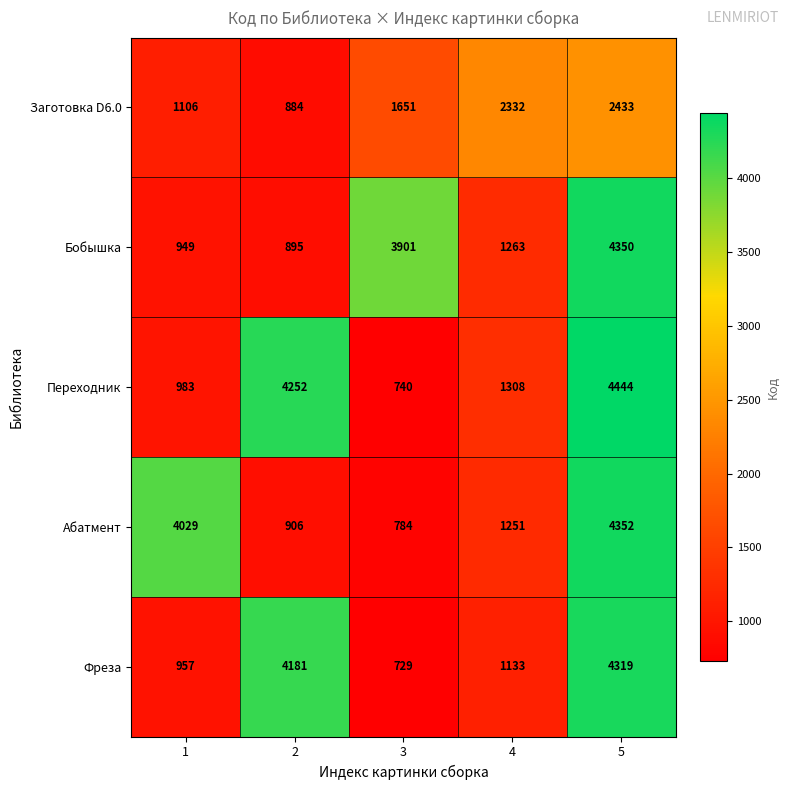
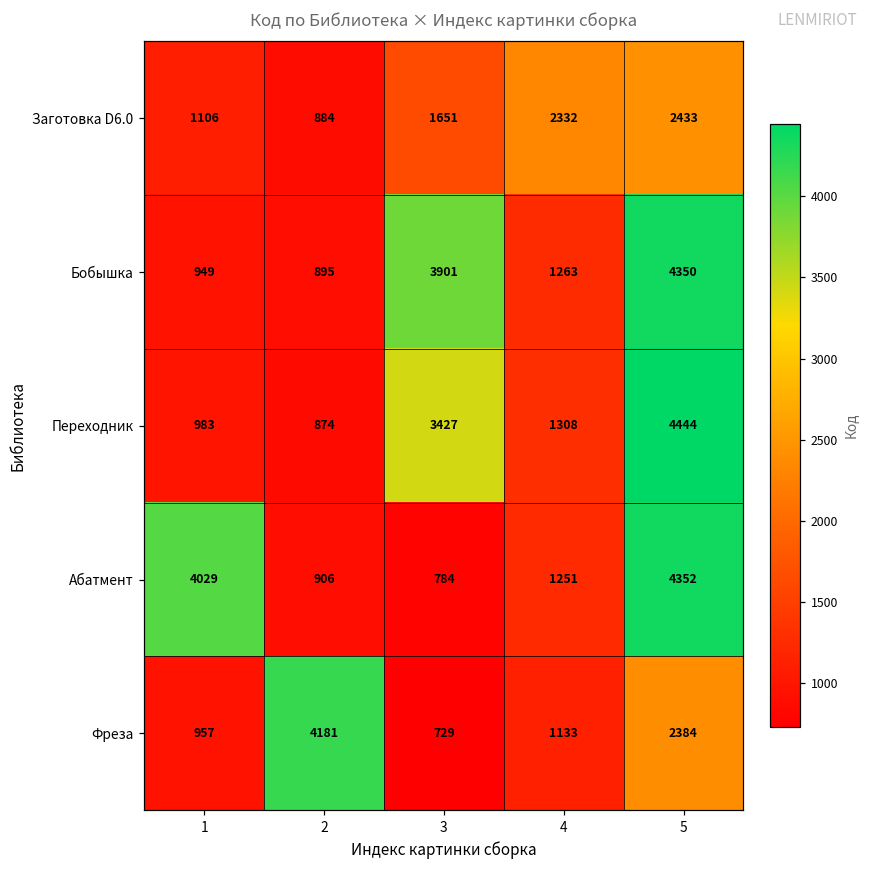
Переходник, 2: 4252 -> 874
Переходник, 3: 740 -> 3427
Фреза, 5: 4319 -> 2384
